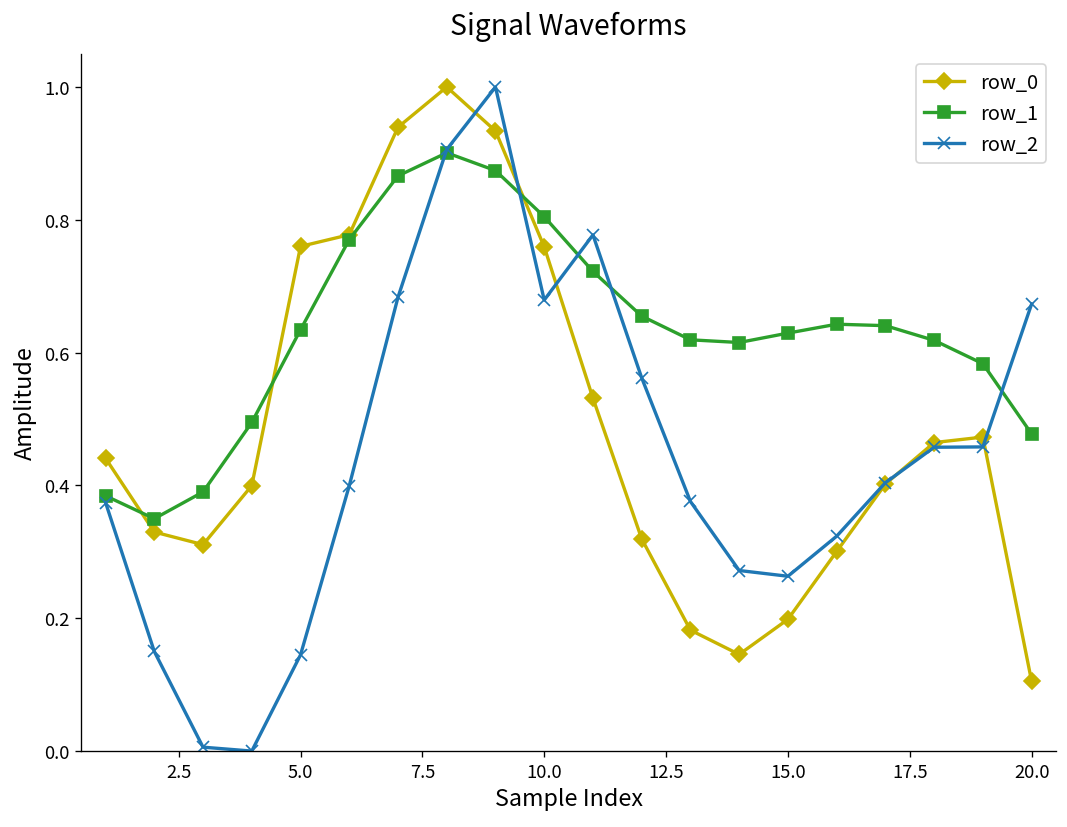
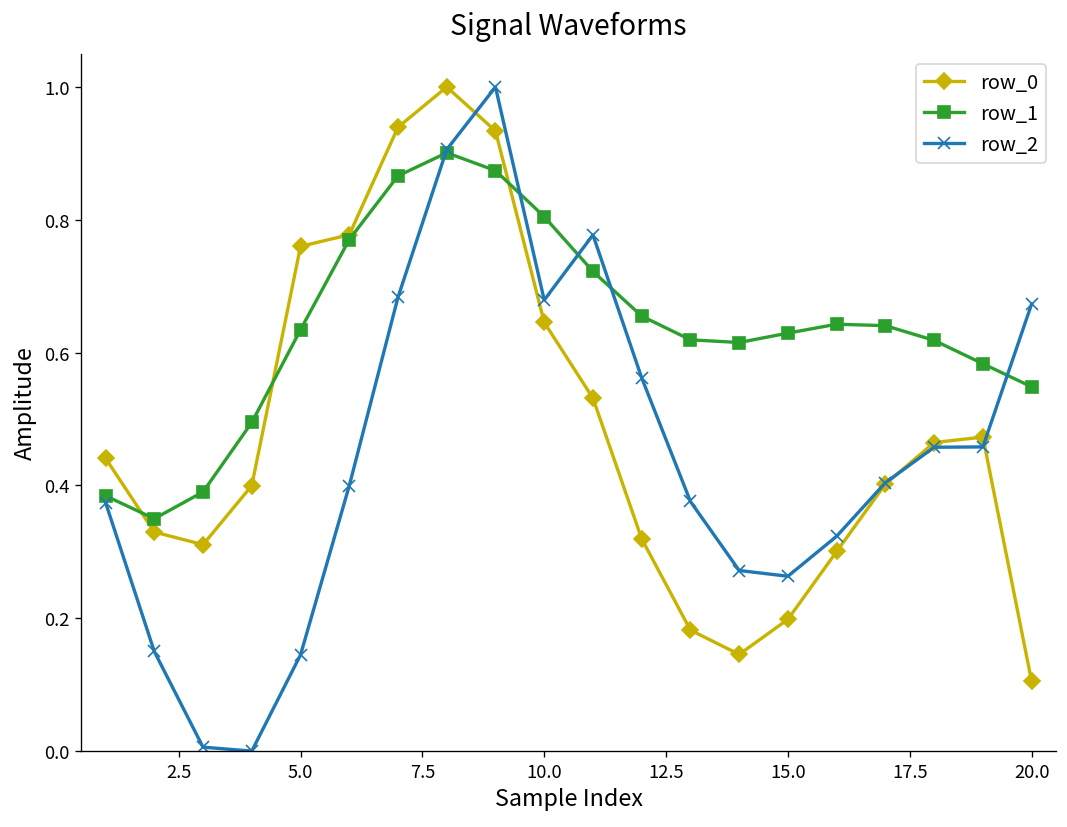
row_0, 10.0: 0.76 -> 0.65
row_1, 20.0: 0.48 -> 0.55
